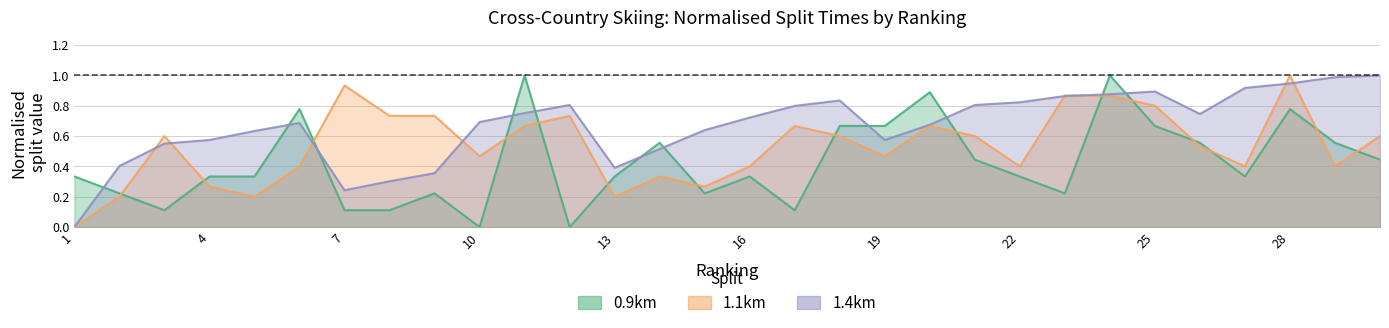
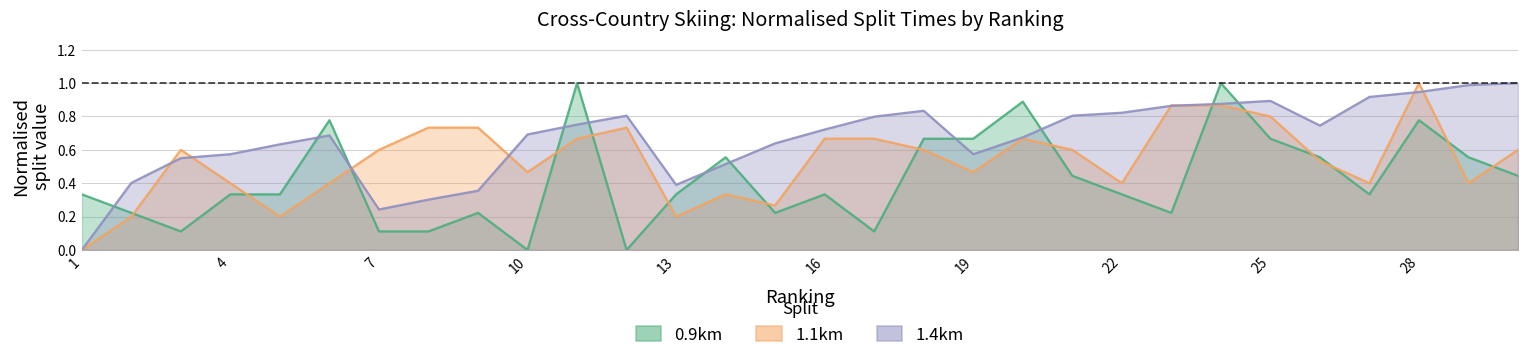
1.1km, 4: 0.27 -> 0.40
1.1km, 7: 0.93 -> 0.60
1.1km, 16: 0.40 -> 0.67
